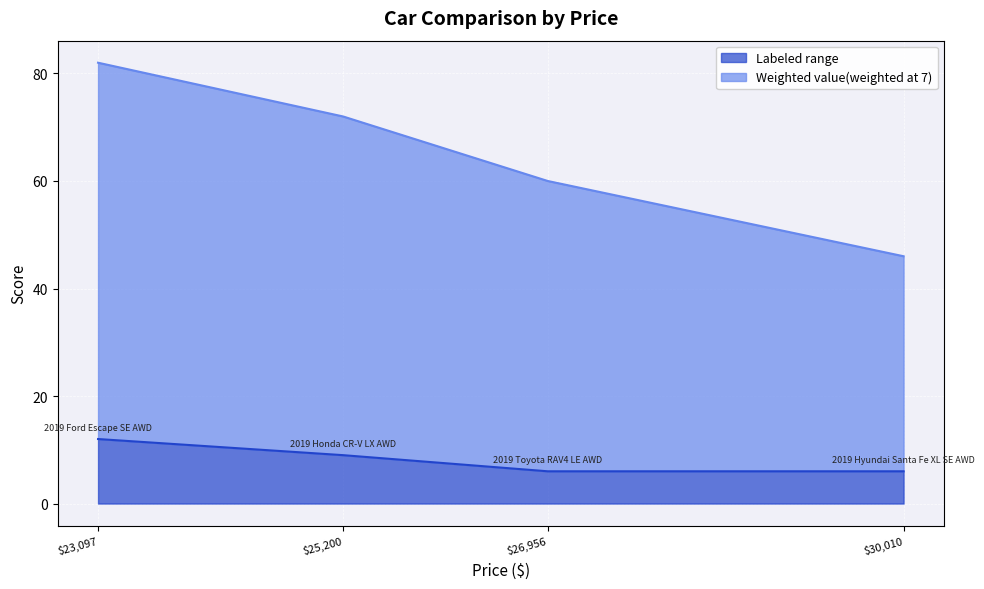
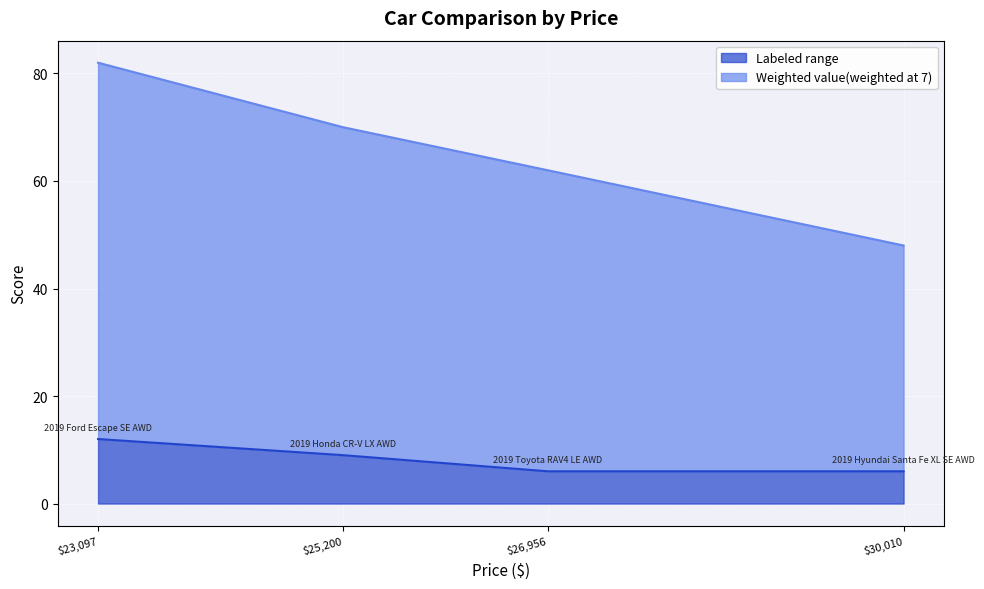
Weighted value(weighted at 7), $25,200: 63 -> 61
Weighted value(weighted at 7), $26,956: 54 -> 56
Weighted value(weighted at 7), $30,010: 40 -> 42
